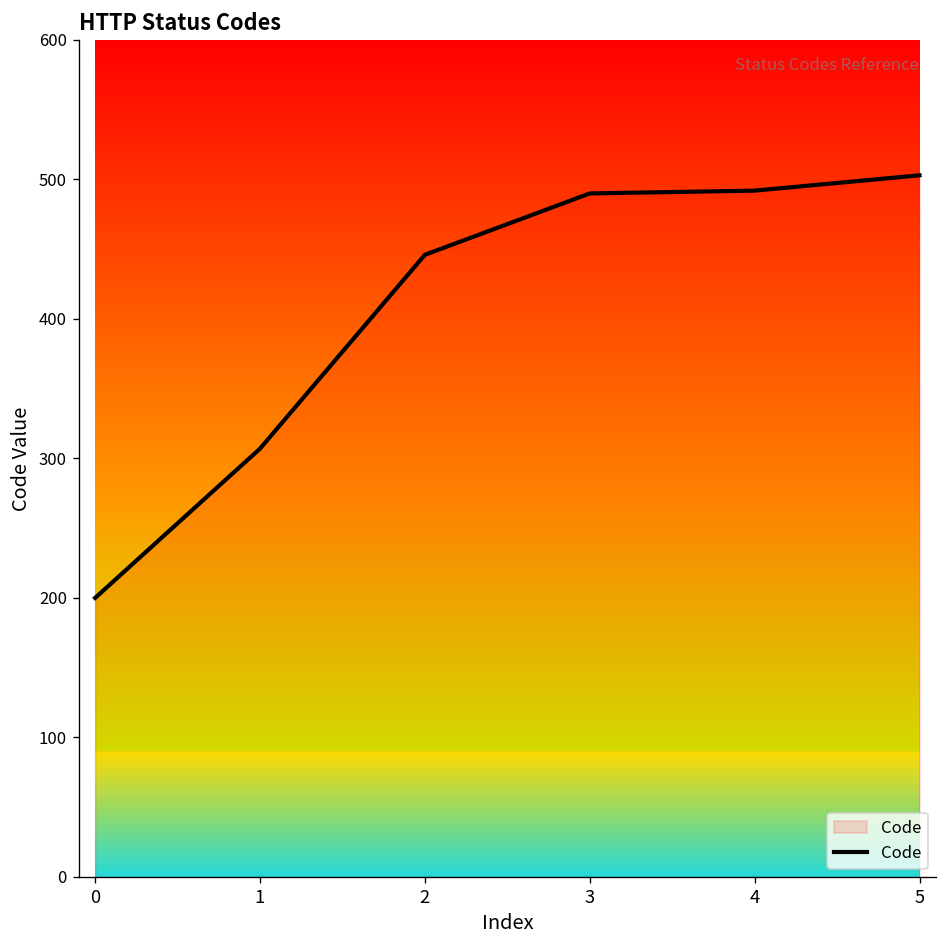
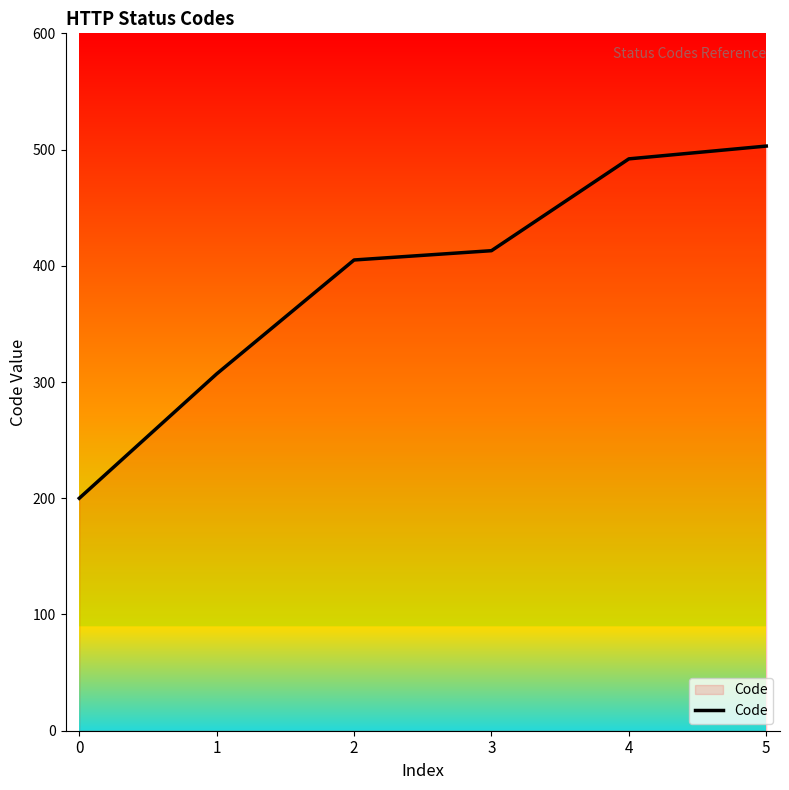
2: 446 -> 405
3: 490 -> 413
